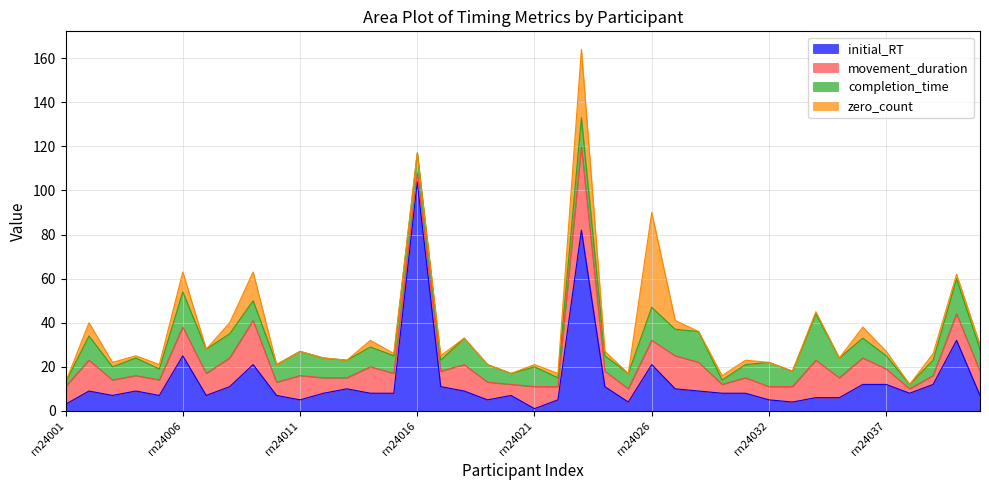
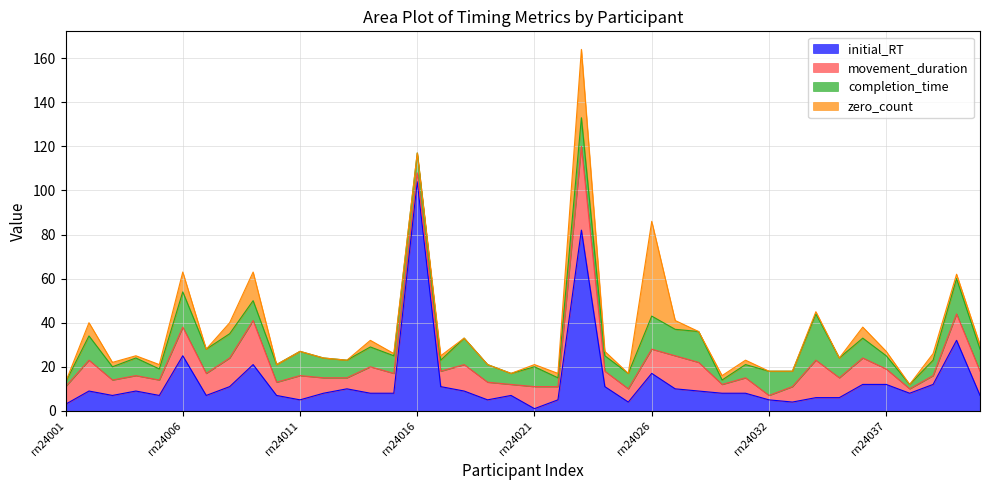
initial_RT, rn24026: 21 -> 17
movement_duration, rn24032: 6 -> 2
